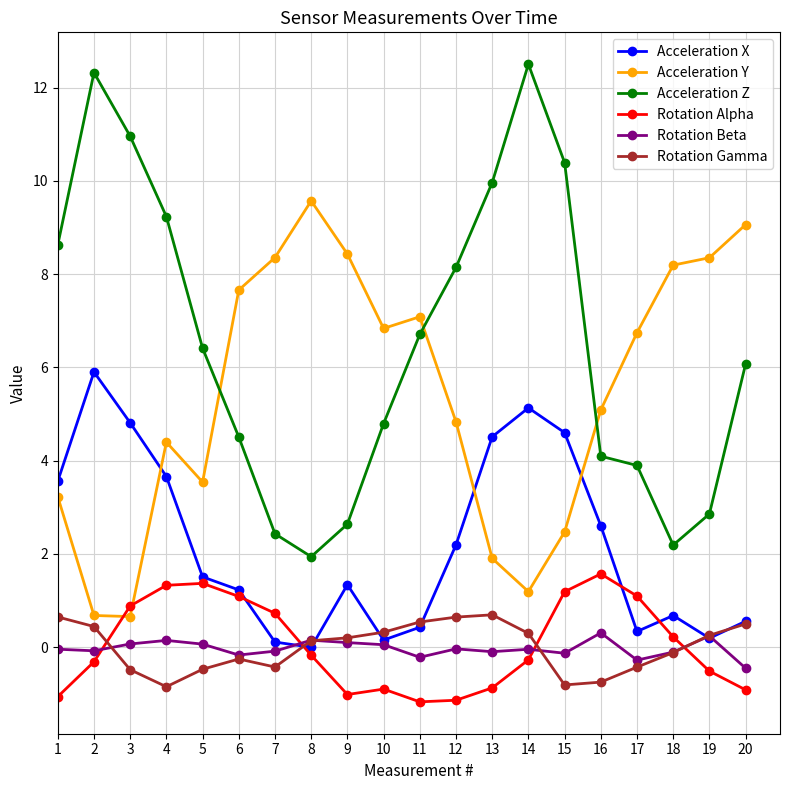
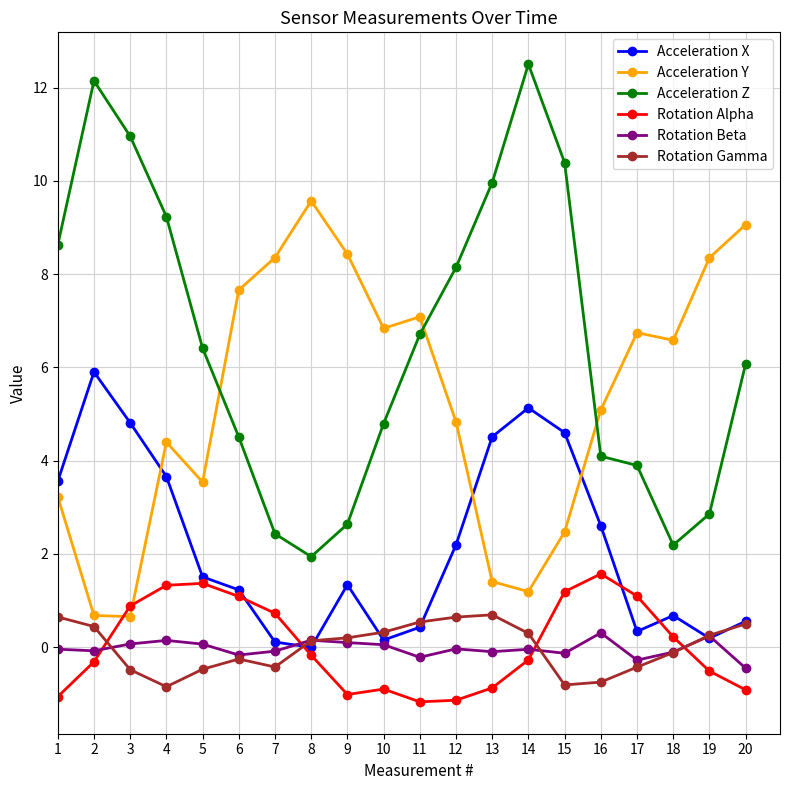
Acceleration Z, 2: 12.3 -> 12.1
Acceleration Y, 13: 1.9 -> 1.4
Acceleration Y, 18: 8.2 -> 6.6
